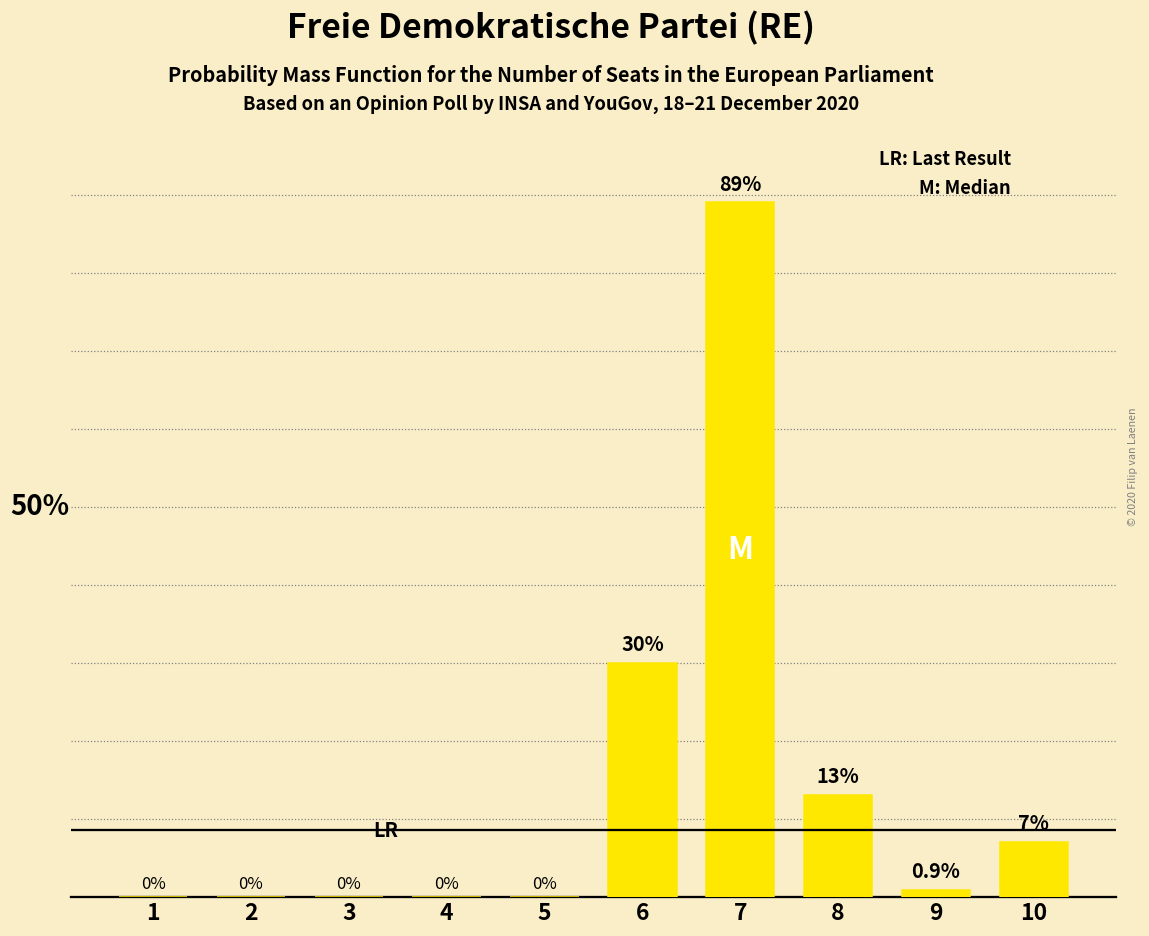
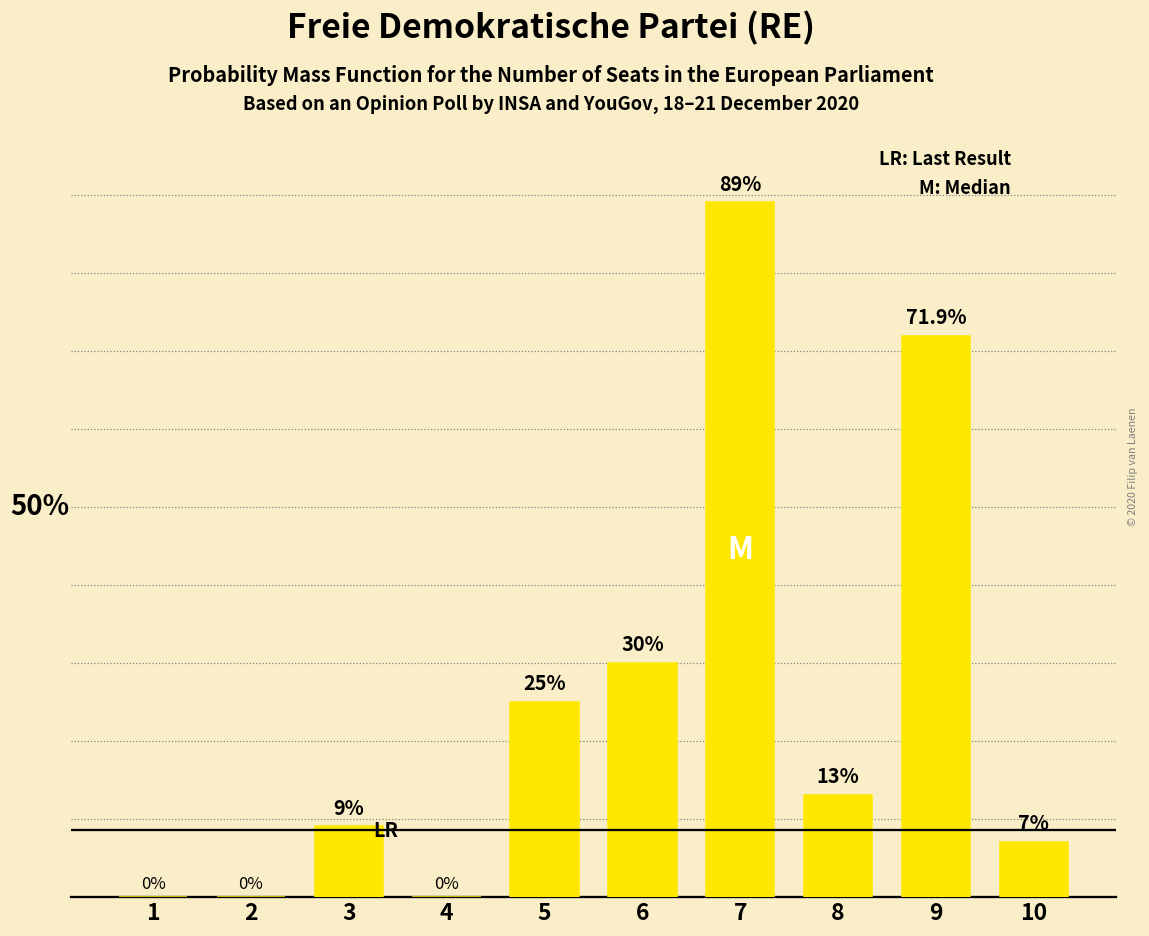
3: 0% -> 9%
5: 0% -> 25%
9: 0.9% -> 71.9%
